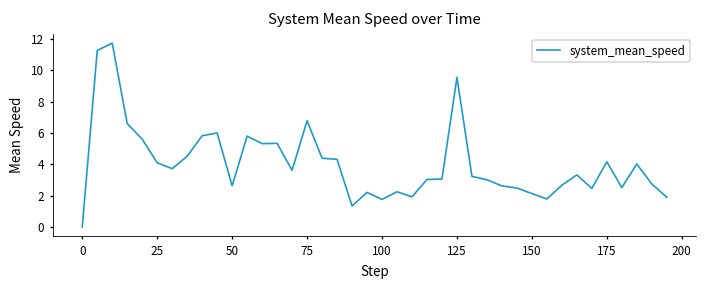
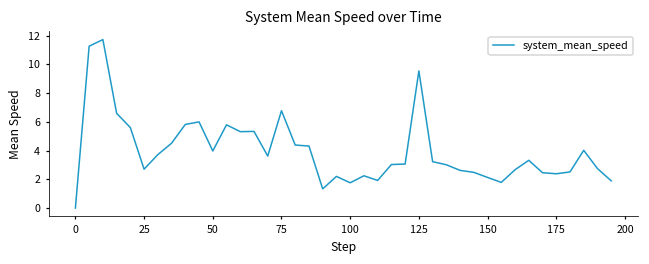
25: 4.1 -> 2.7
50: 2.6 -> 4.0
175: 4.2 -> 2.4
